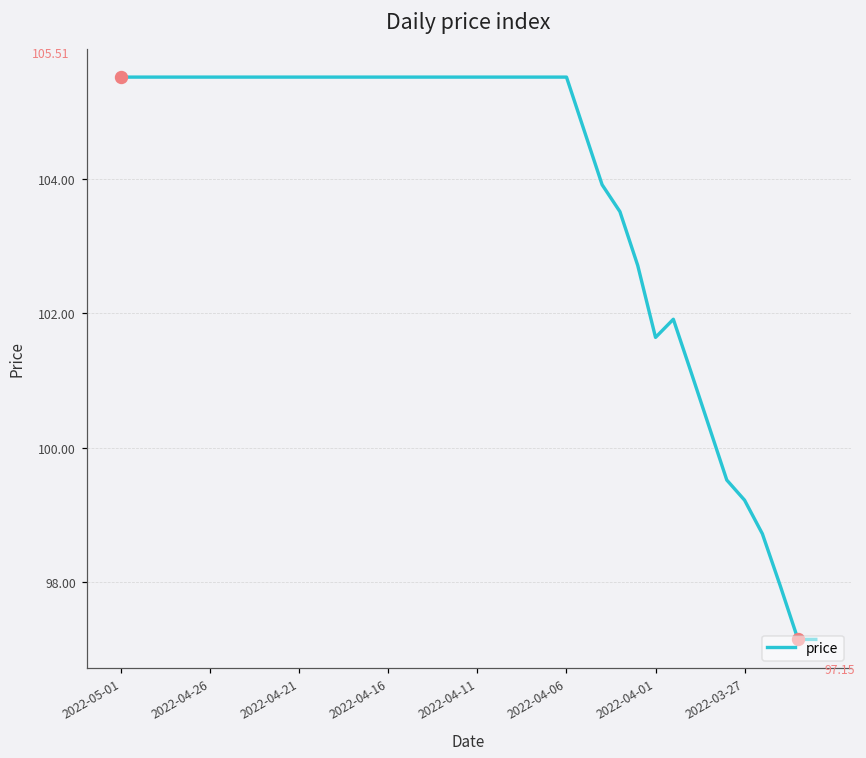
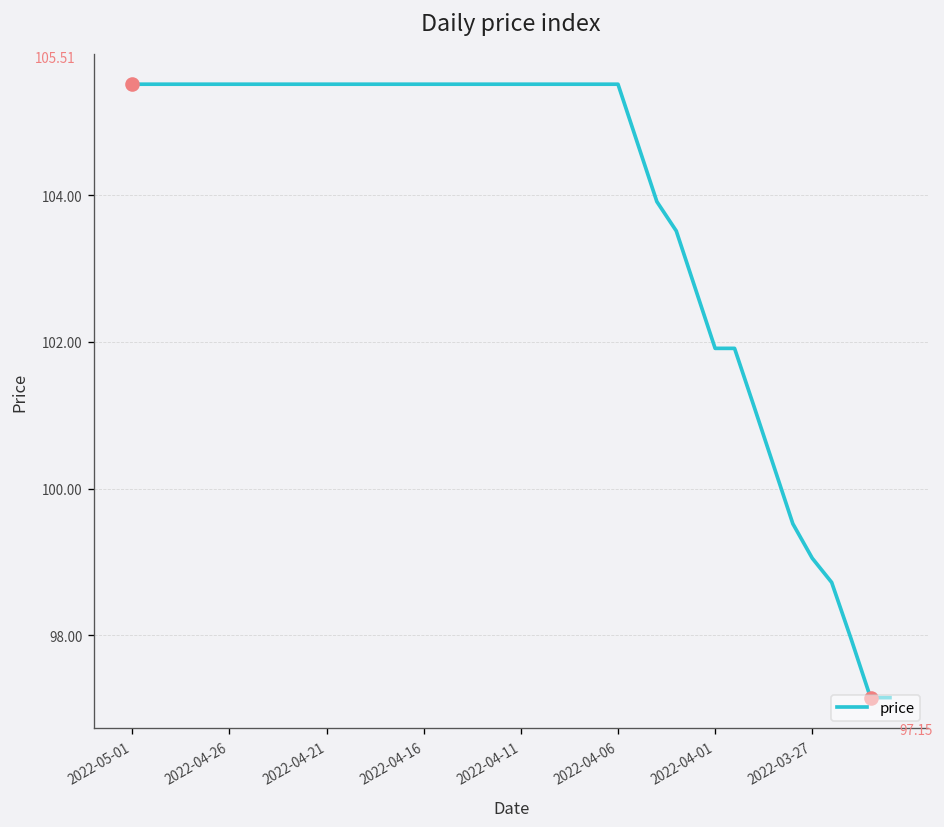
price, 2022-04-01: 101.6 -> 101.9
price, 2022-03-27: 99.2 -> 99.1
